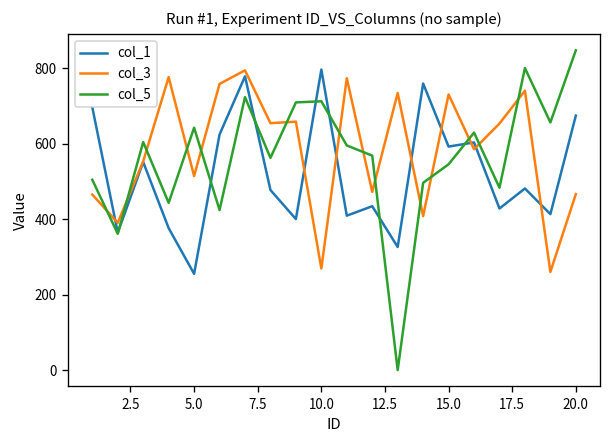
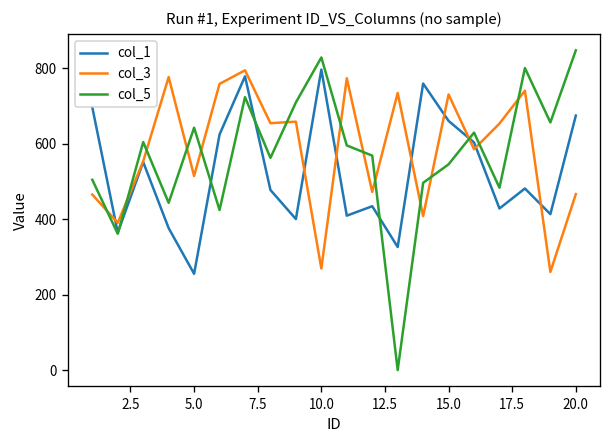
col_5, 10.0: 710 -> 830
col_1, 15.0: 590 -> 660
